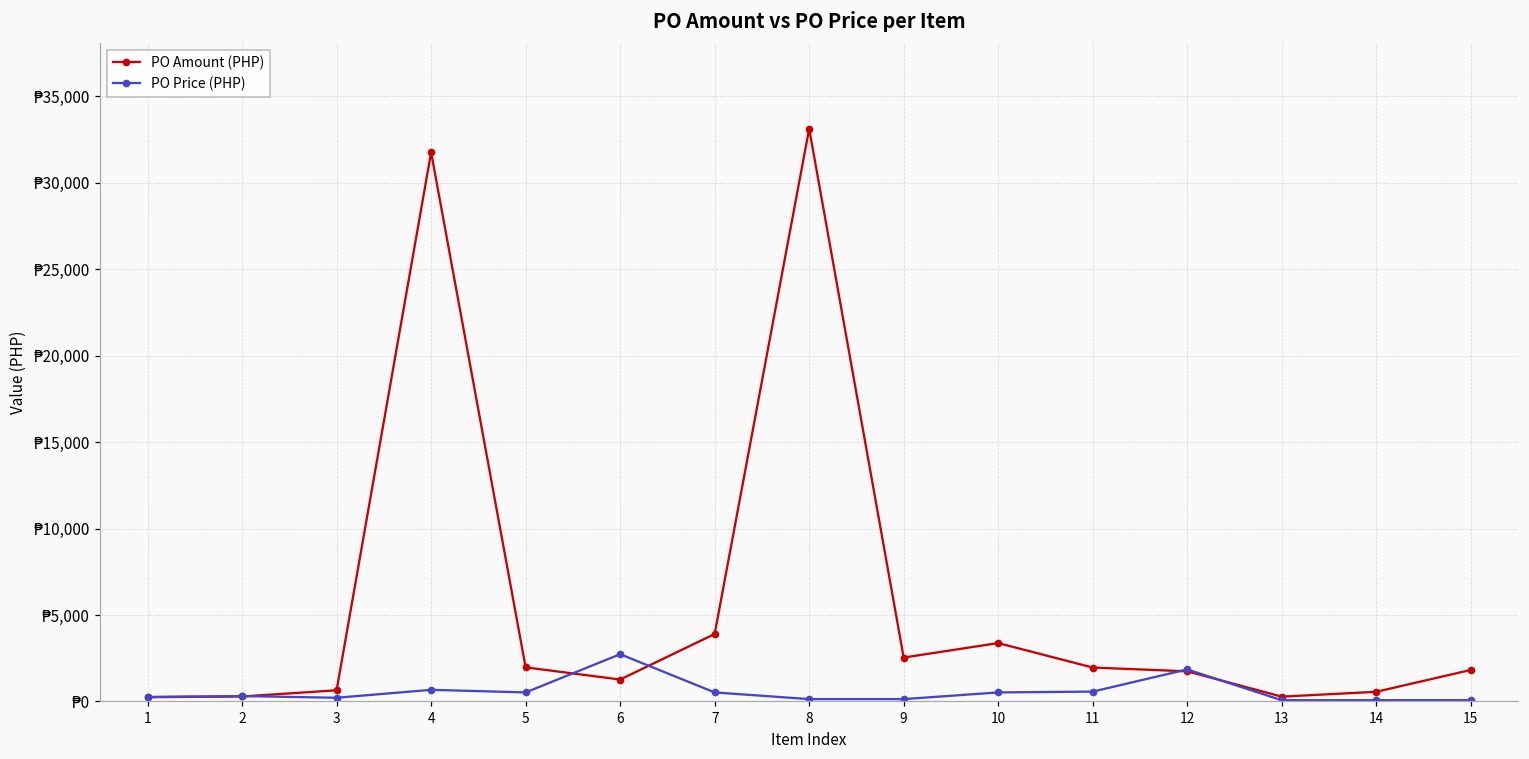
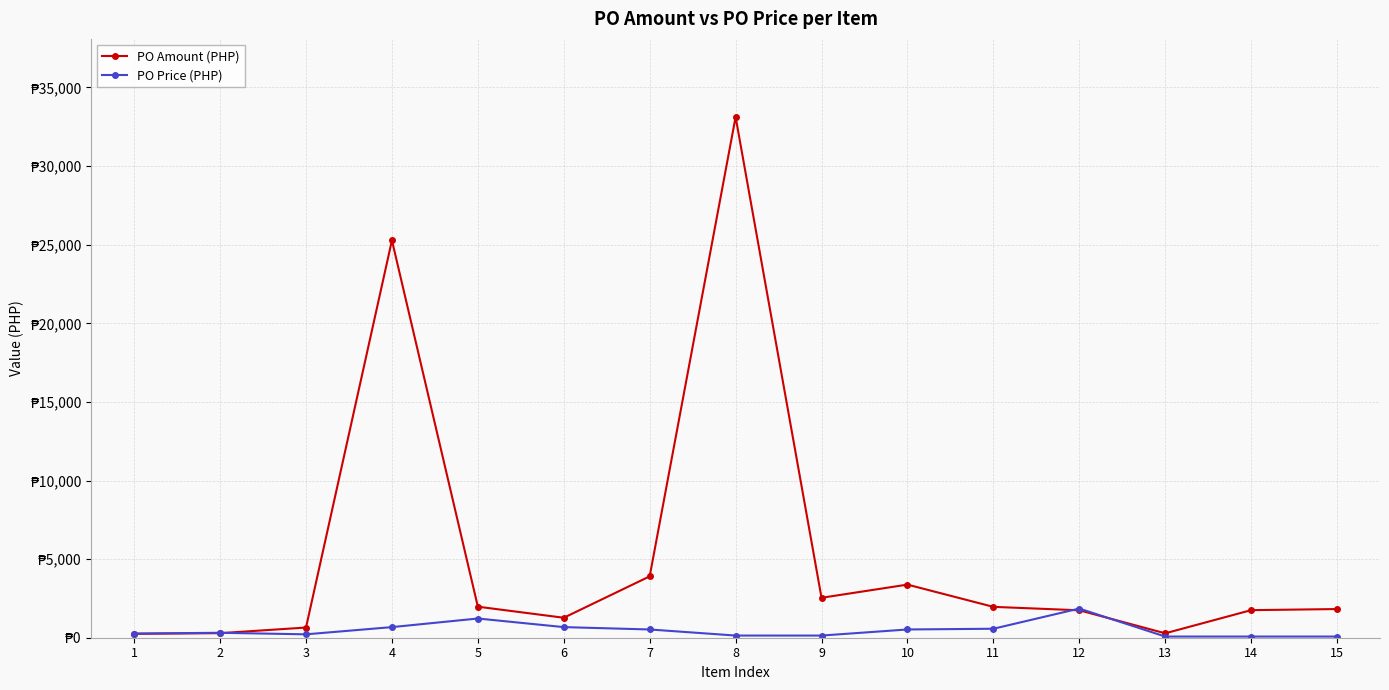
PO Amount (PHP), 4: ₱31,800 -> ₱25,300
PO Price (PHP), 5: ₱500 -> ₱1,200
PO Price (PHP), 6: ₱2,700 -> ₱700
PO Amount (PHP), 14: ₱600 -> ₱1,800
